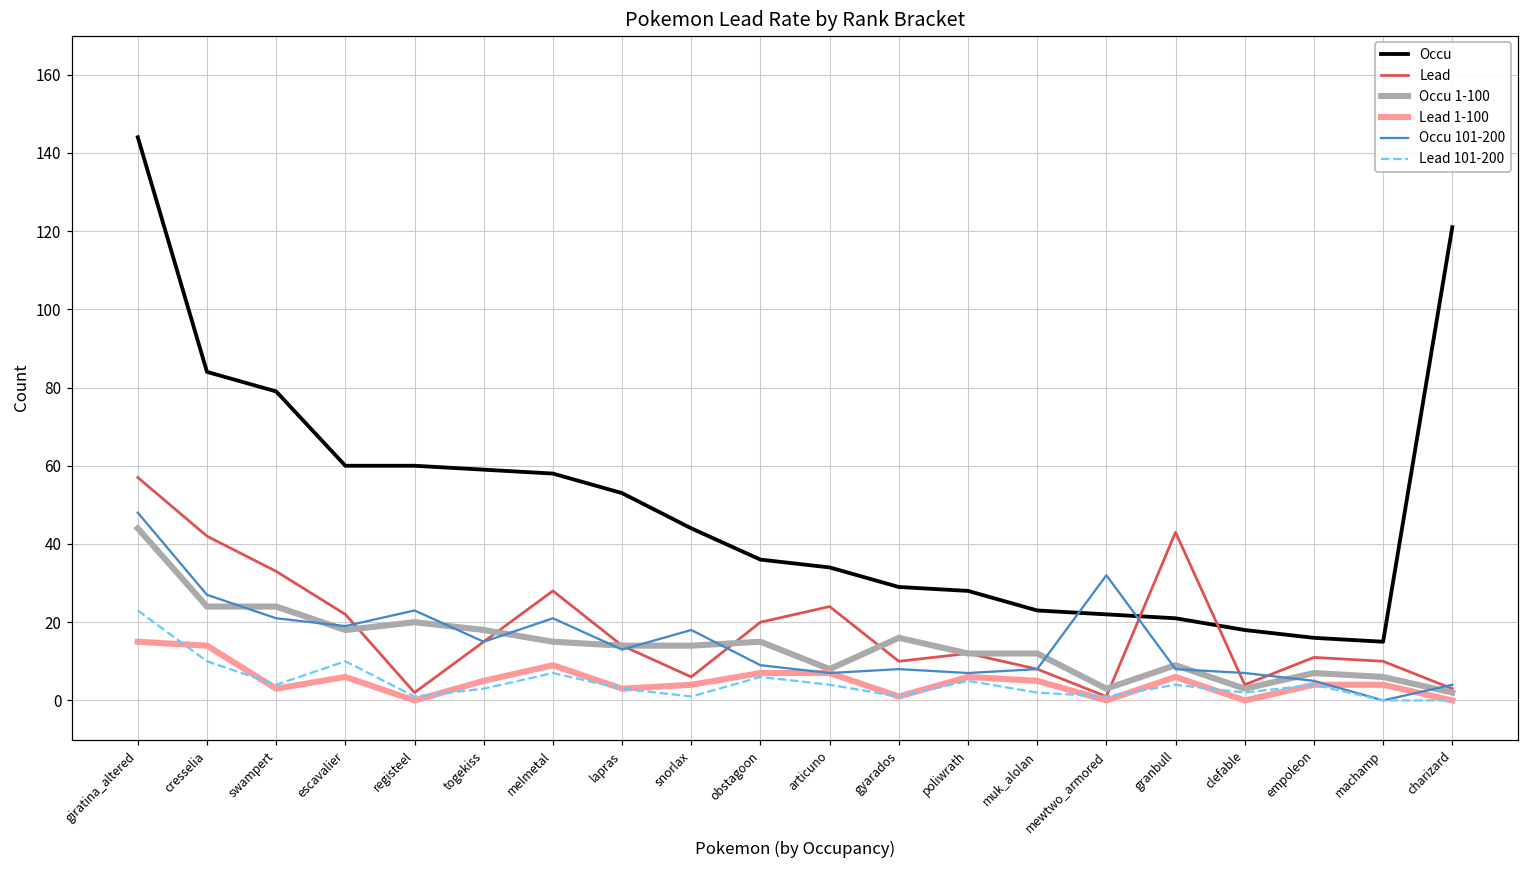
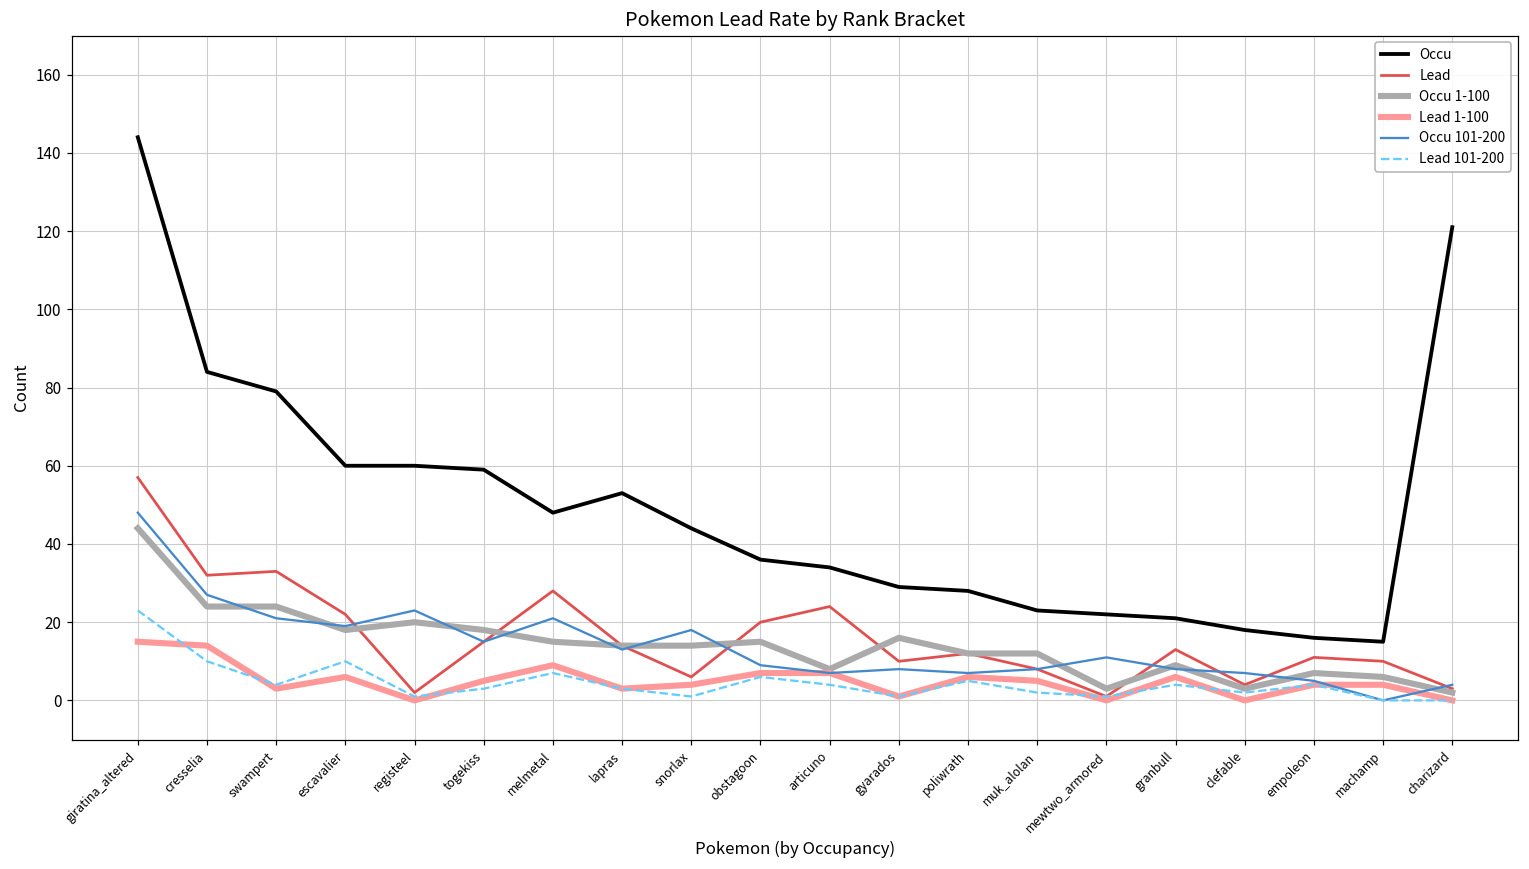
Lead, cresselia: 42 -> 32
Occu, melmetal: 58 -> 48
Occu 101-200, mewtwo_armored: 32 -> 11
Lead, granbull: 43 -> 13
